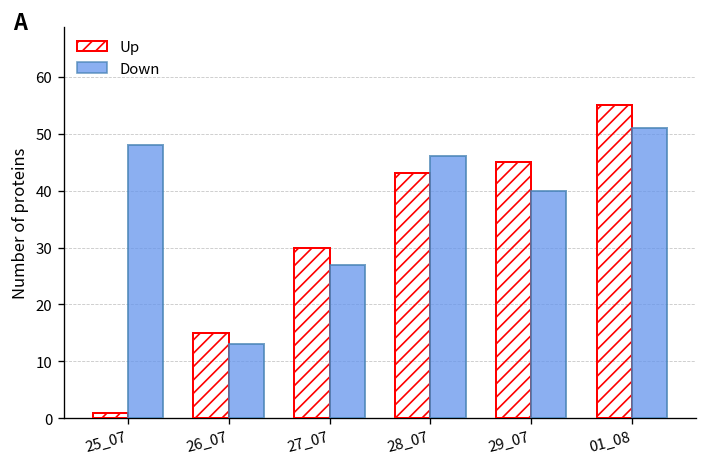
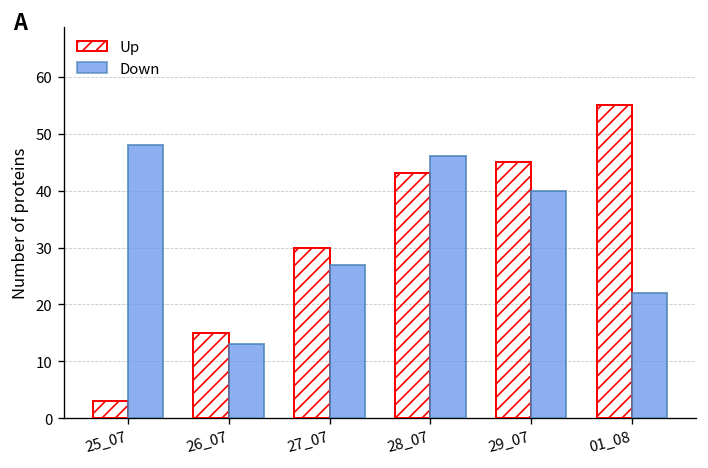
Up, 25_07: 1 -> 3
Down, 01_08: 51 -> 22
